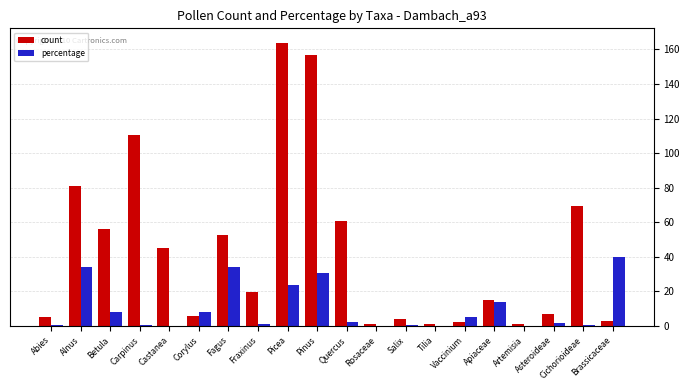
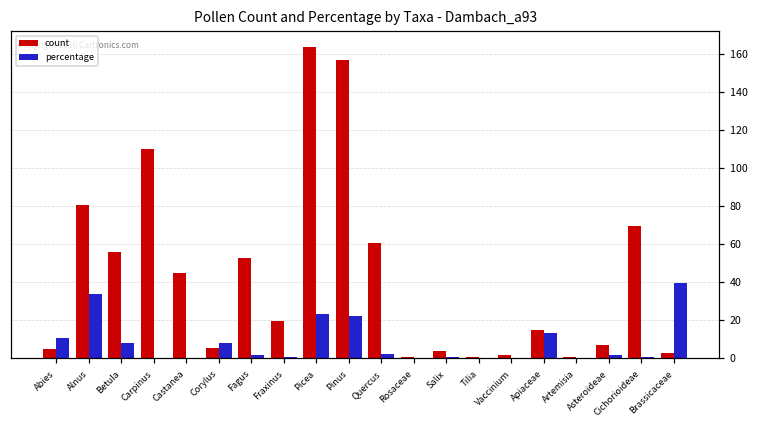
percentage, Abies: 1 -> 11
percentage, Fagus: 34 -> 2
percentage, Pinus: 31 -> 23
percentage, Vaccinium: 5 -> 0
